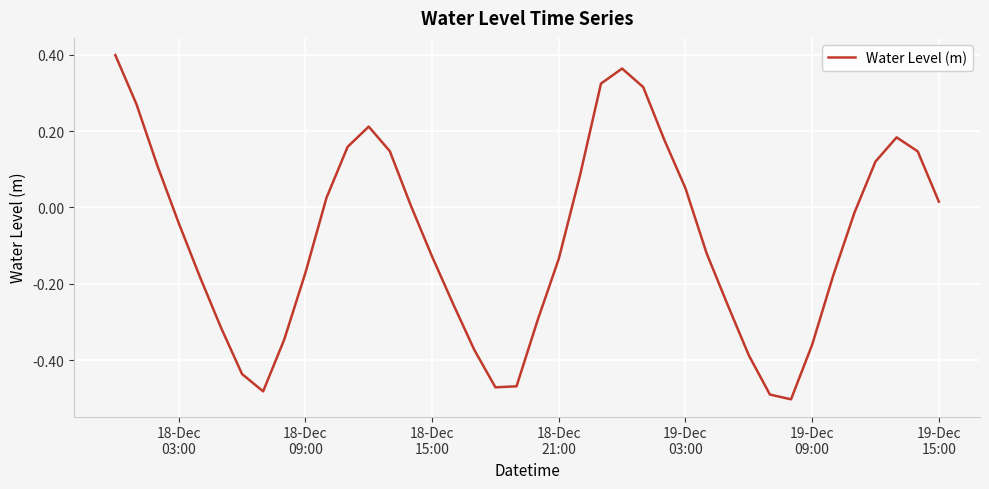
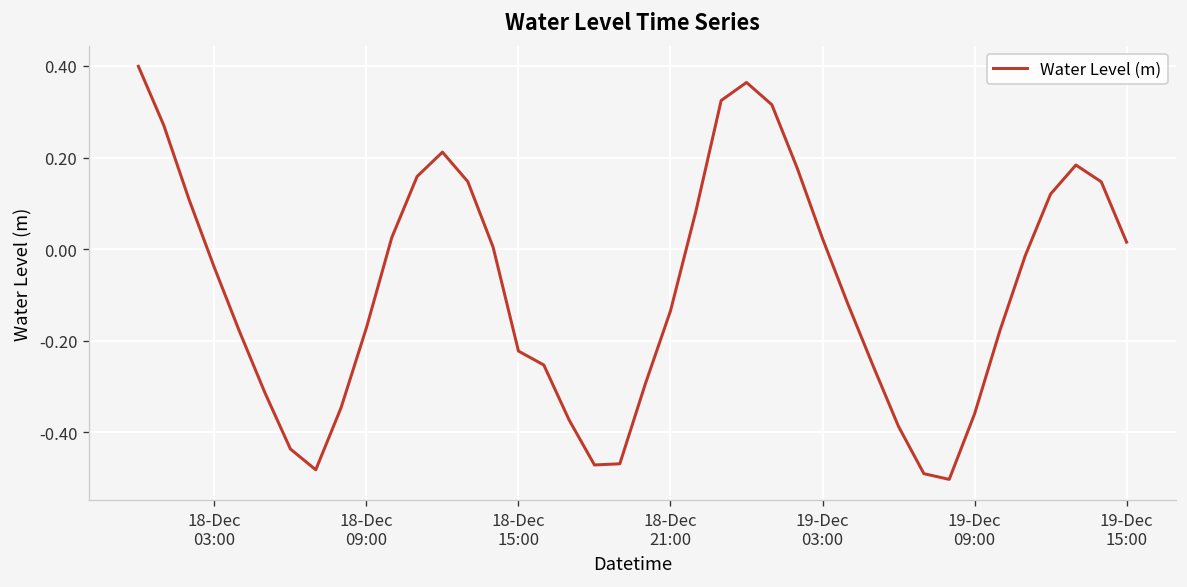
18-Dec 15:00: -0.13 -> -0.22
19-Dec 03:00: 0.05 -> 0.02
